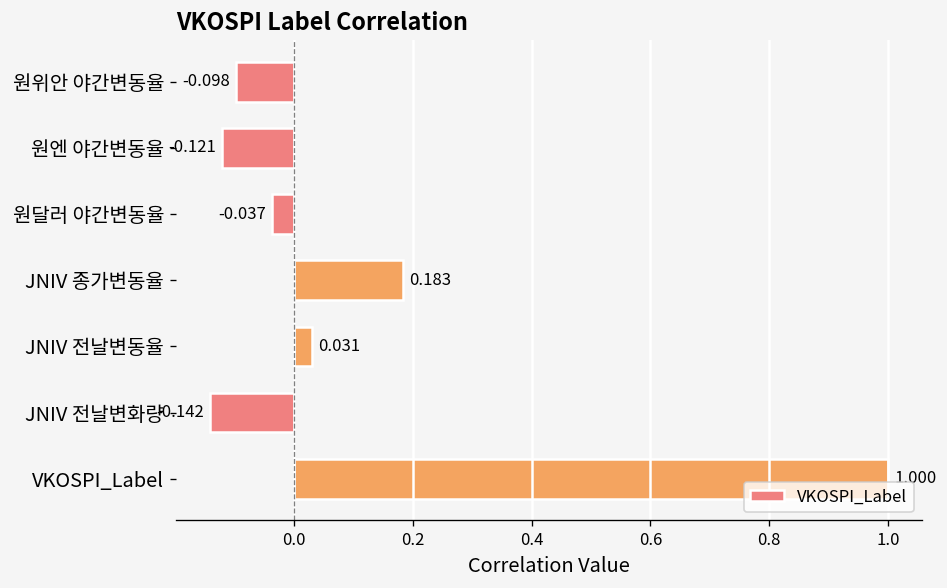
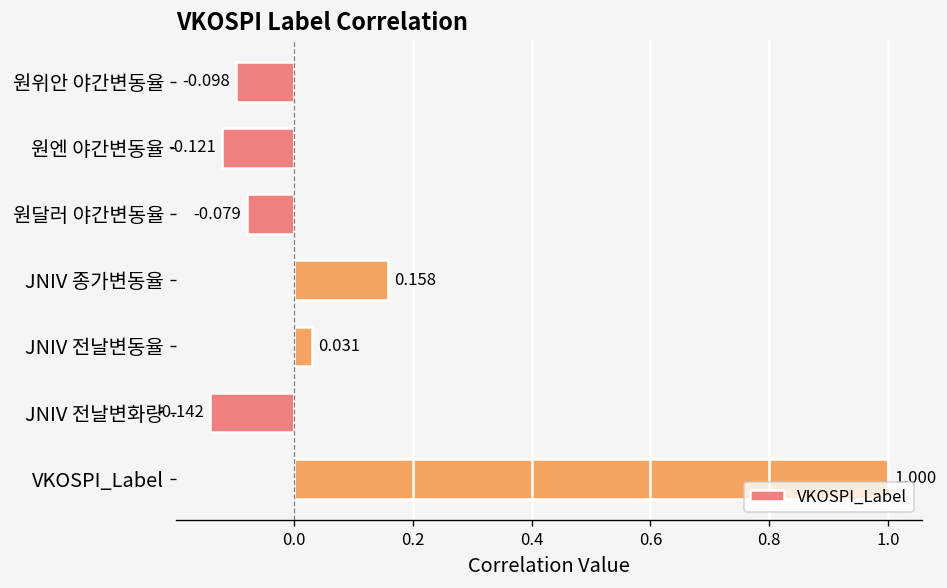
원달러 야간변동율: -0.037 -> -0.079
JNIV 종가변동율: 0.183 -> 0.158
